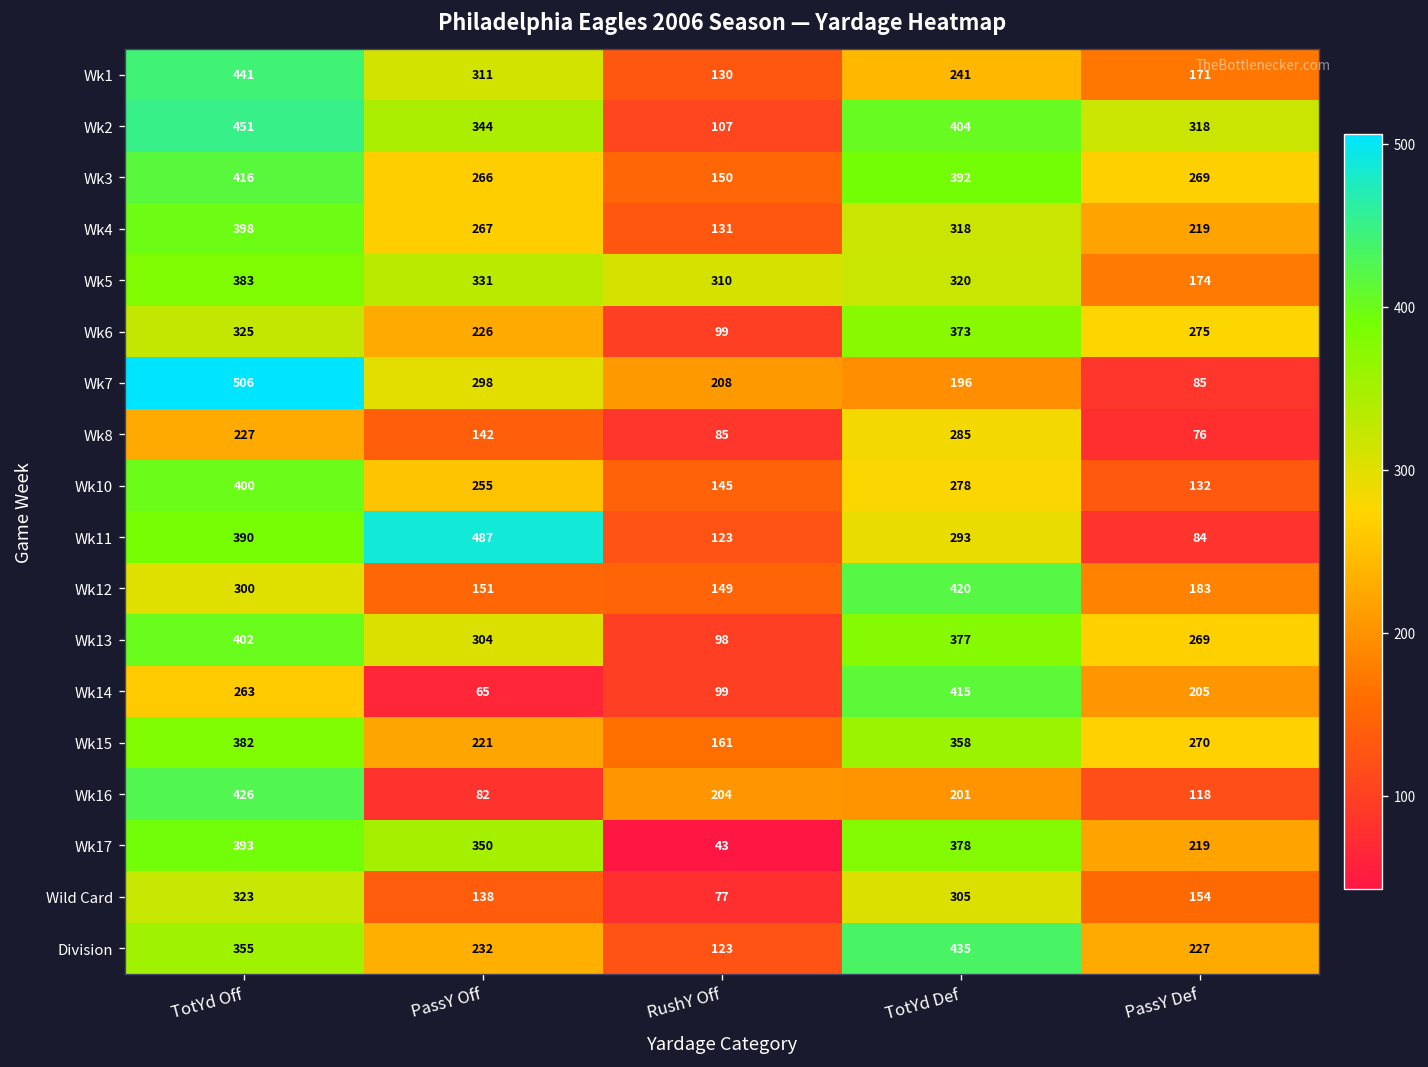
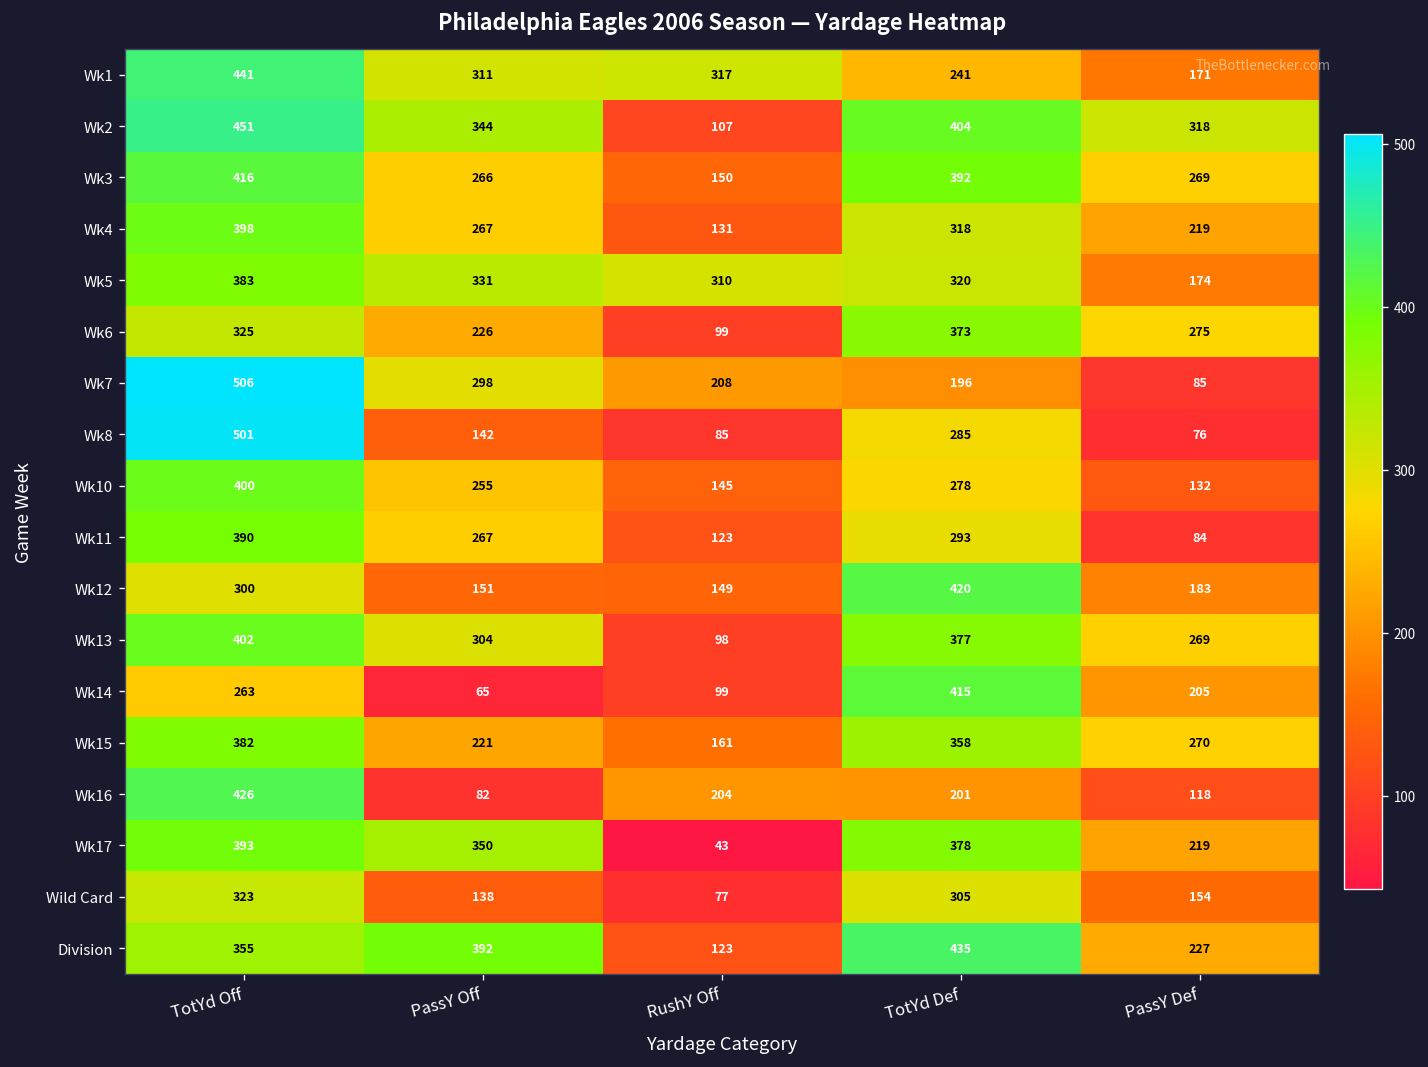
Wk1, RushY Off: 130 -> 317
Wk8, TotYd Off: 227 -> 501
Wk11, PassY Off: 487 -> 267
Division, PassY Off: 232 -> 392
